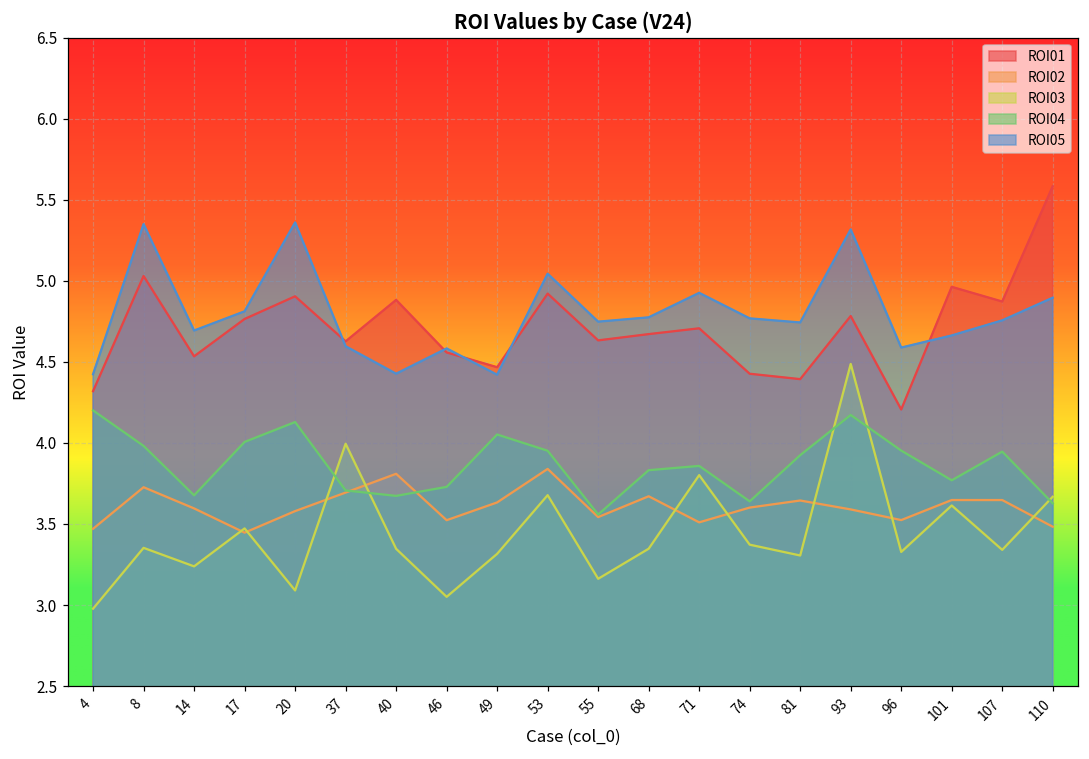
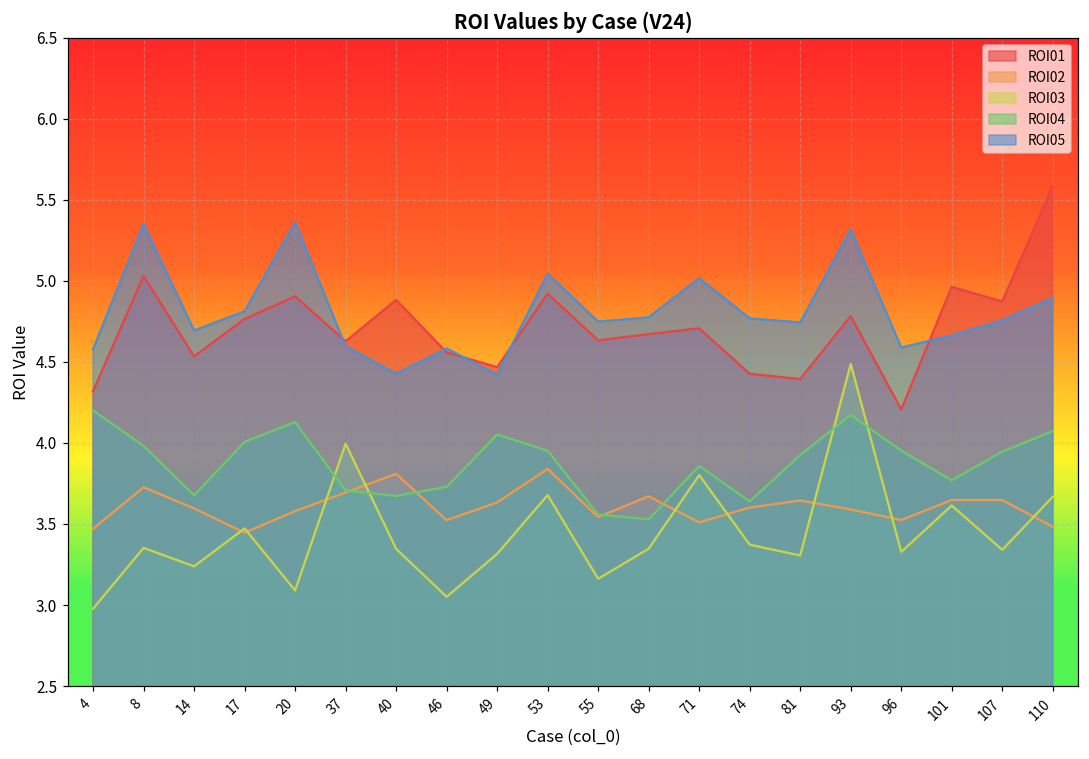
ROI05, 4: 4.42 -> 4.58
ROI04, 68: 3.83 -> 3.53
ROI05, 71: 4.93 -> 5.02
ROI04, 110: 3.63 -> 4.07
